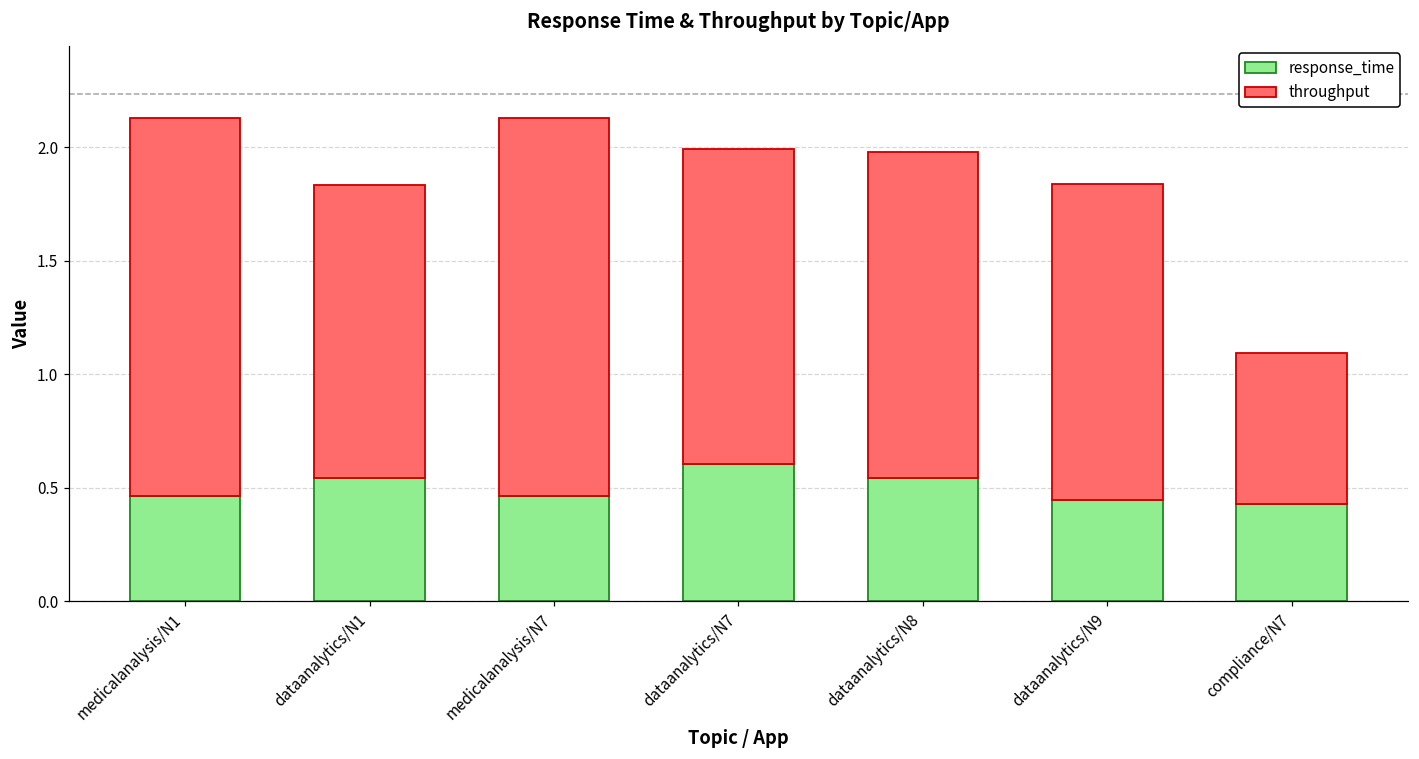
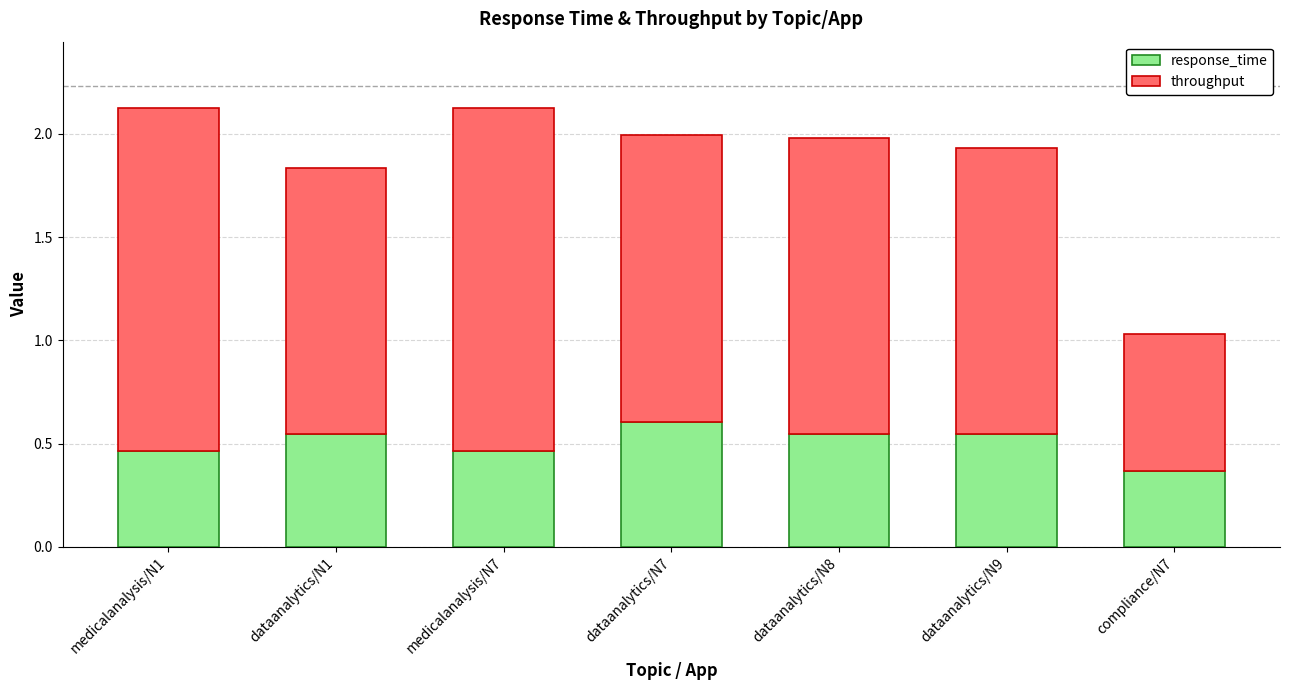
response_time, dataanalytics/N9: 0.45 -> 0.54
response_time, compliance/N7: 0.43 -> 0.37
